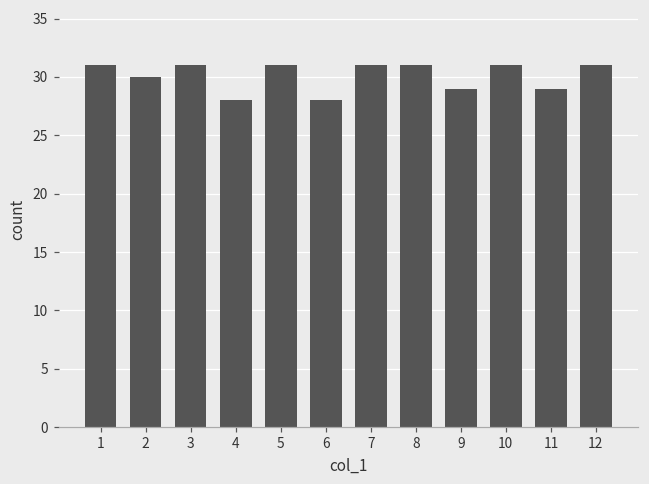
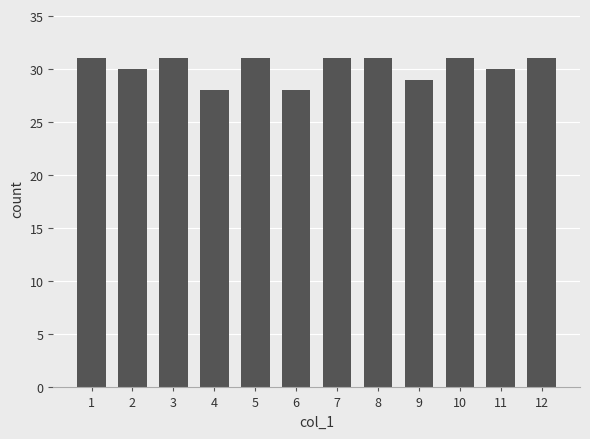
11: 29 -> 30
